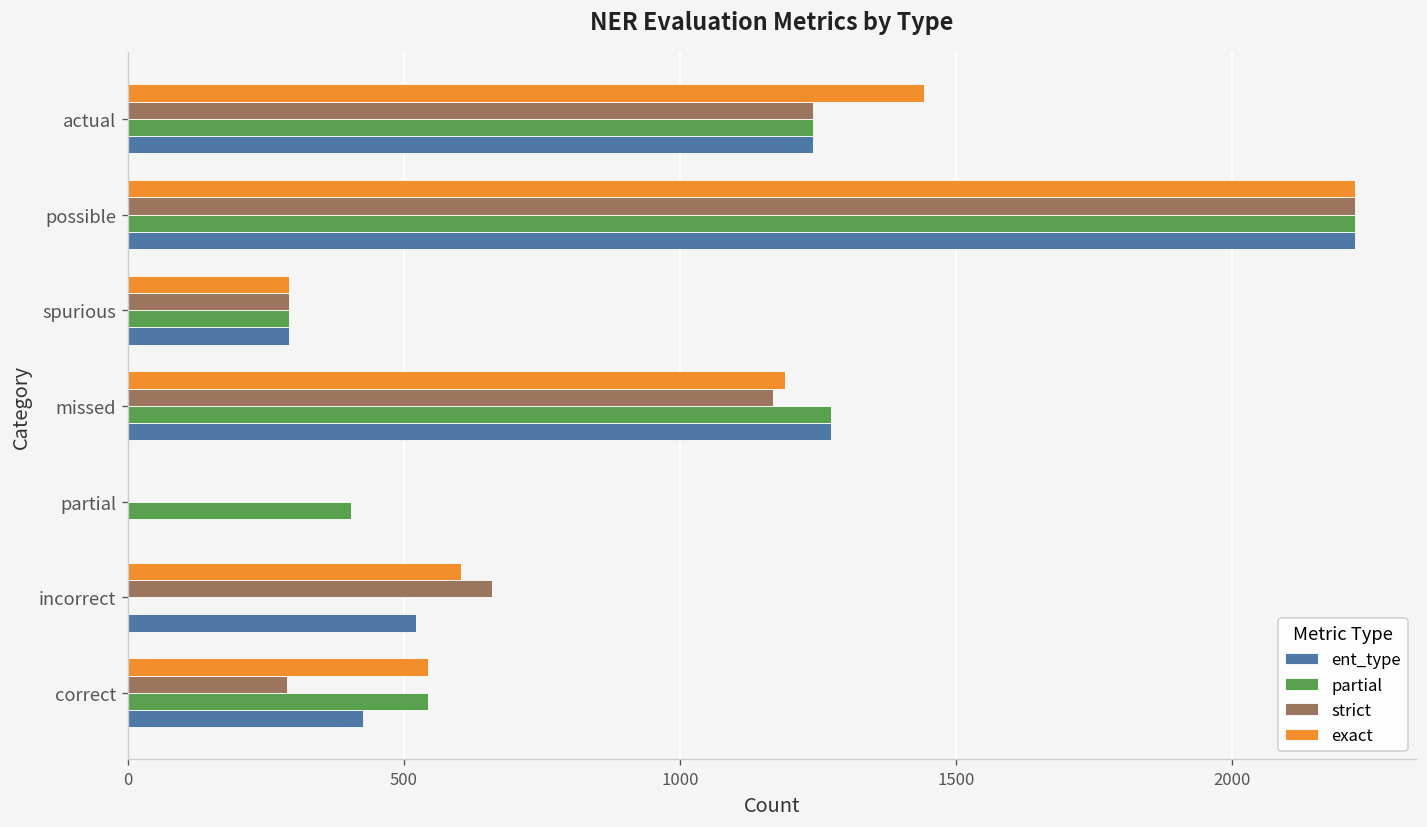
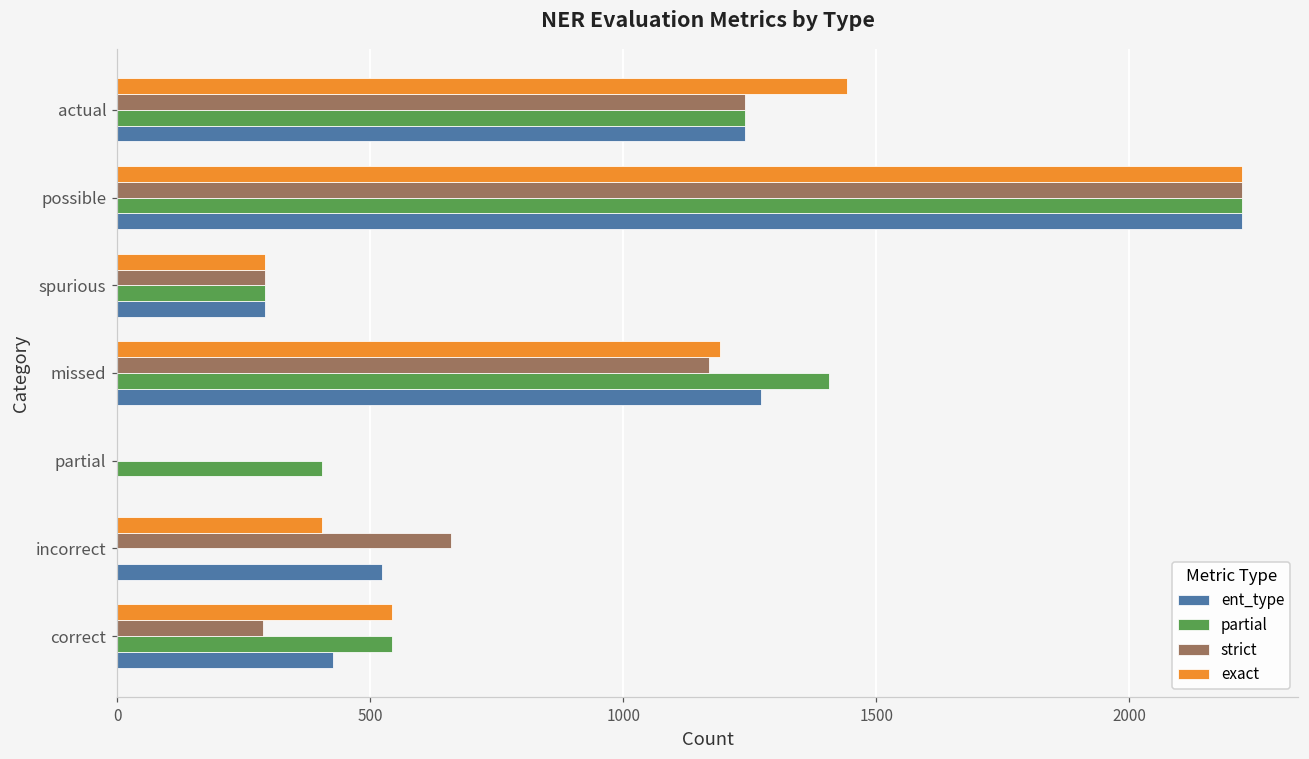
partial, missed: 1270 -> 1410
exact, incorrect: 600 -> 410
